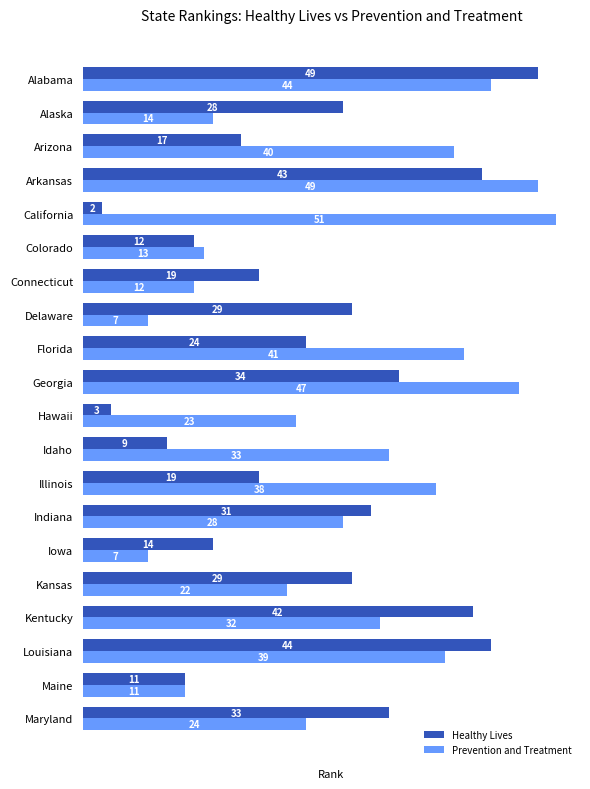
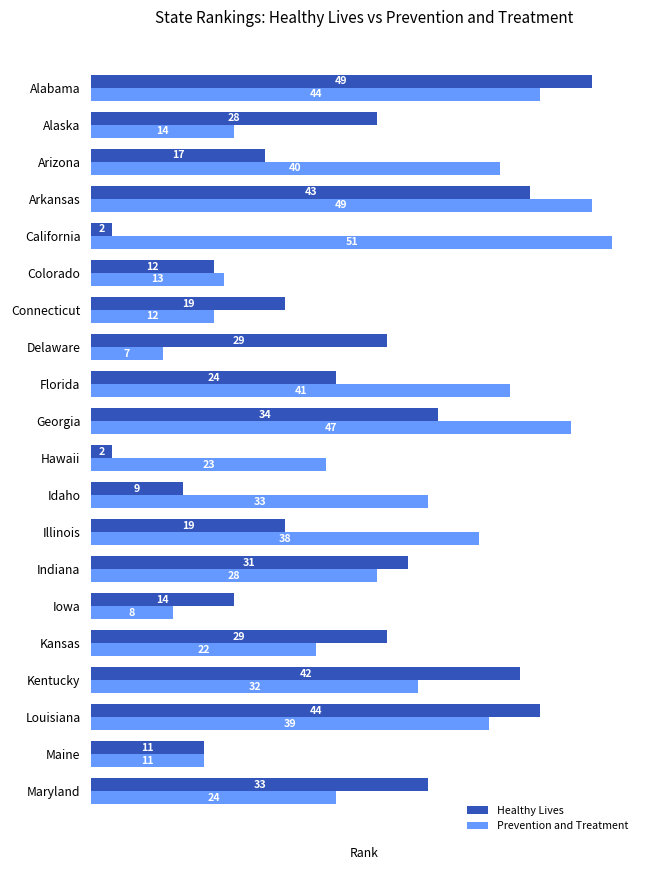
Healthy Lives, Hawaii: 3 -> 2
Prevention and Treatment, Iowa: 7 -> 8
